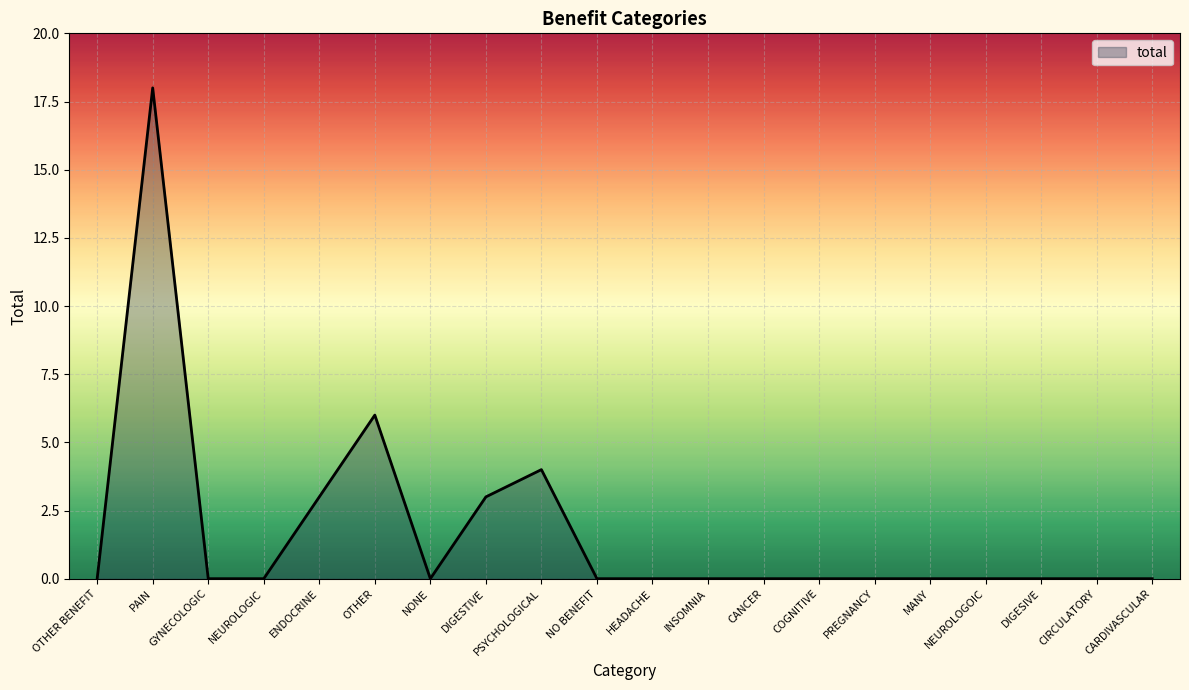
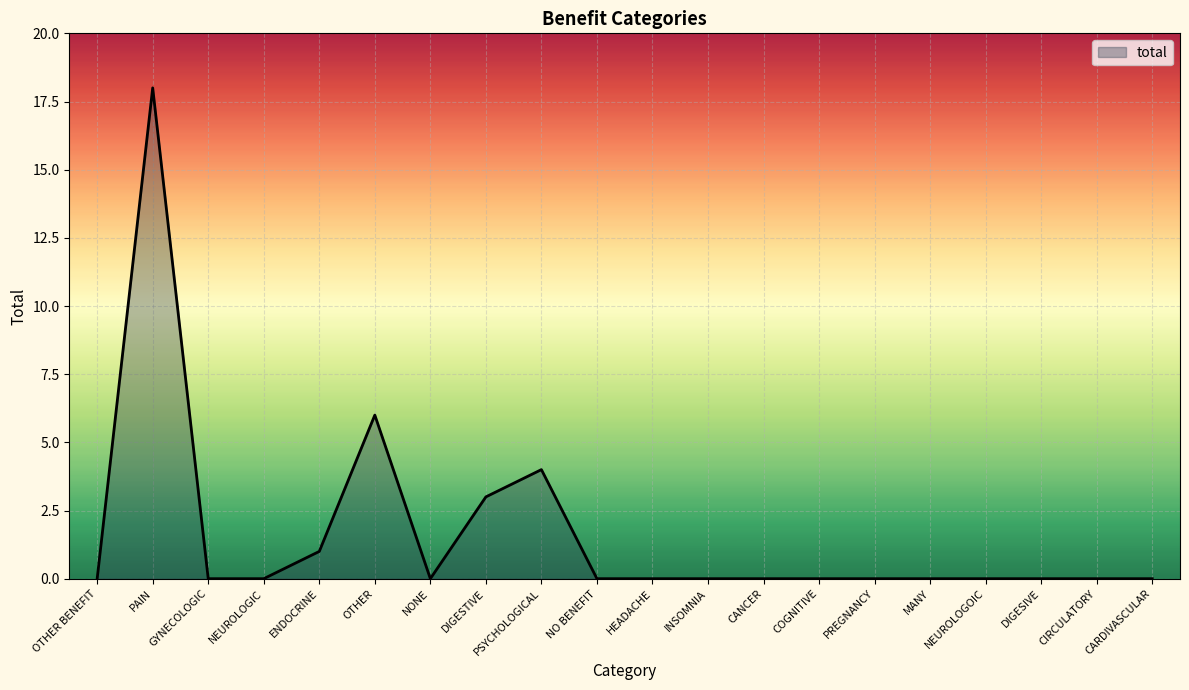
ENDOCRINE: 3 -> 1
